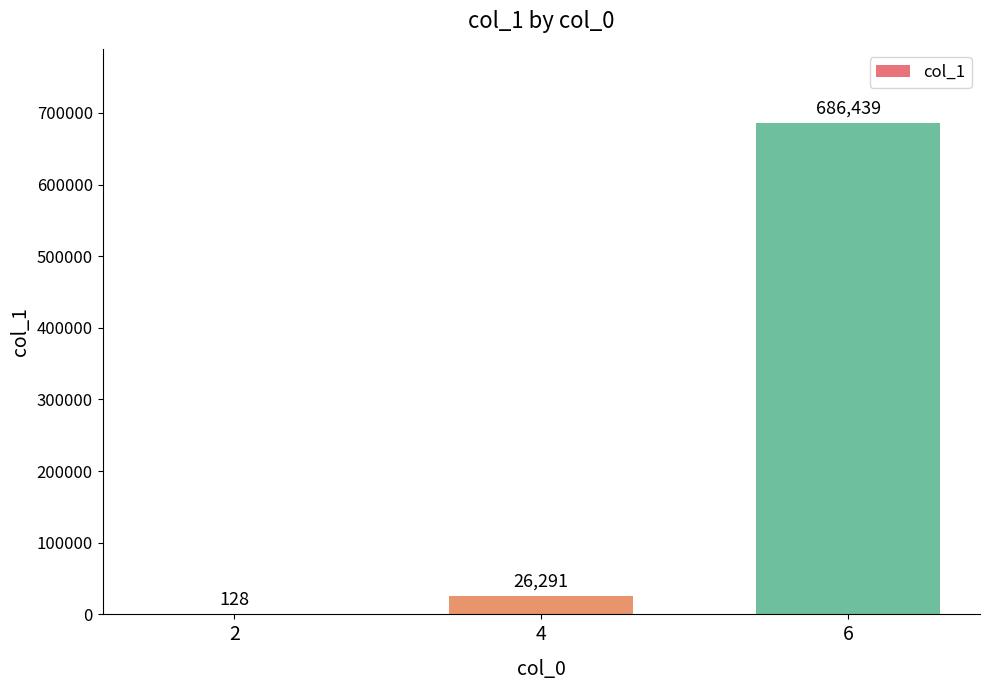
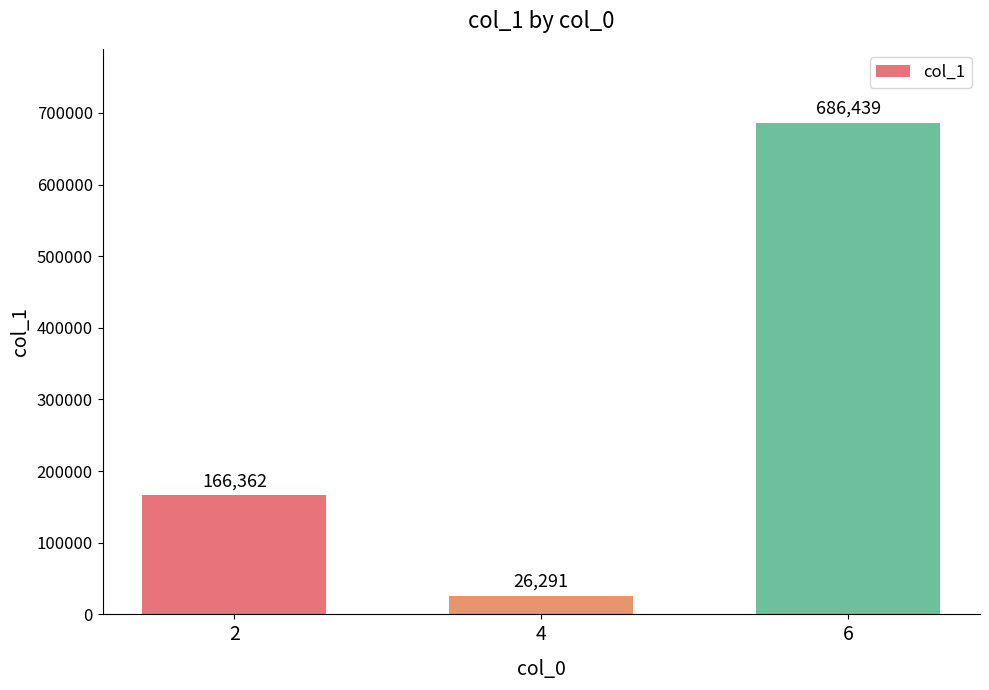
2: 128 -> 166,362
